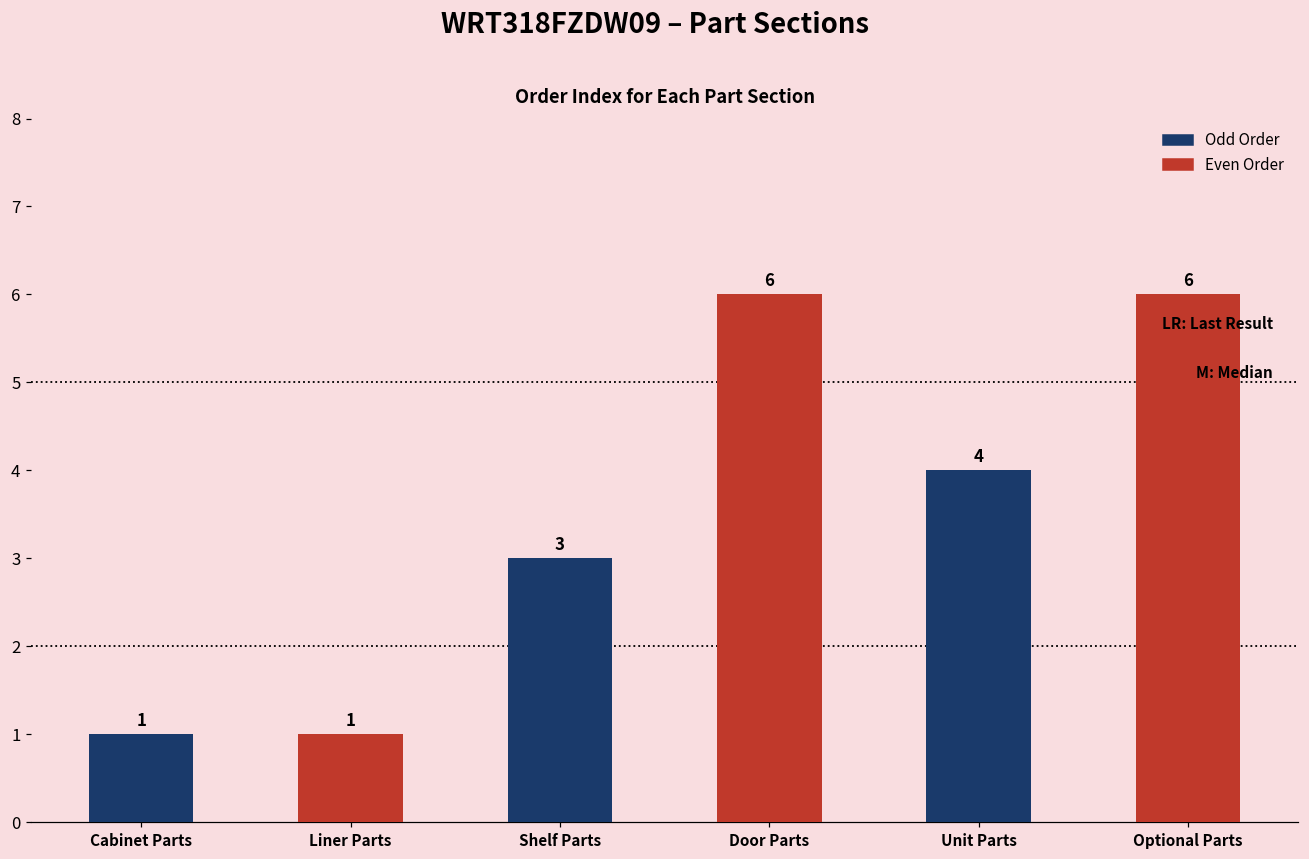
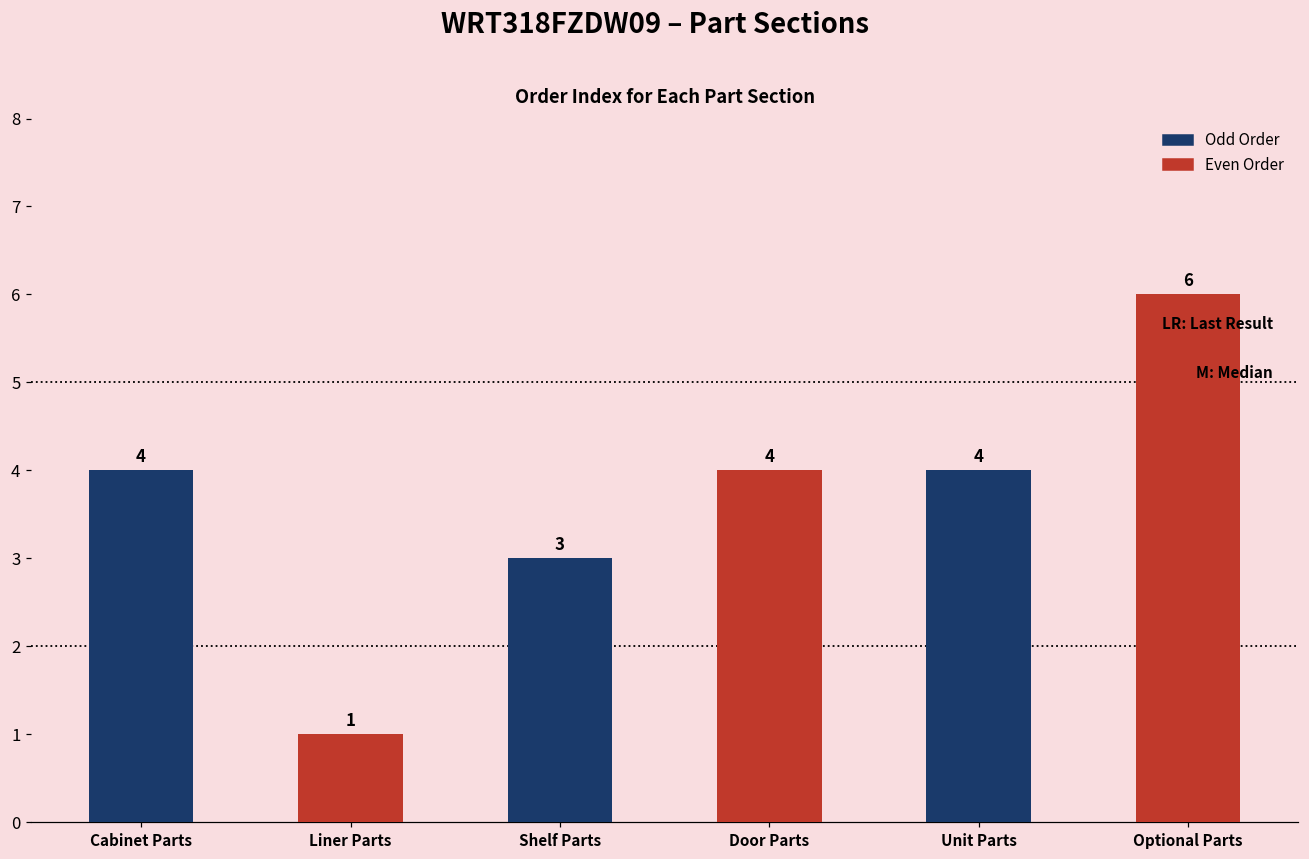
Cabinet Parts: 1 -> 4
Door Parts: 6 -> 4
